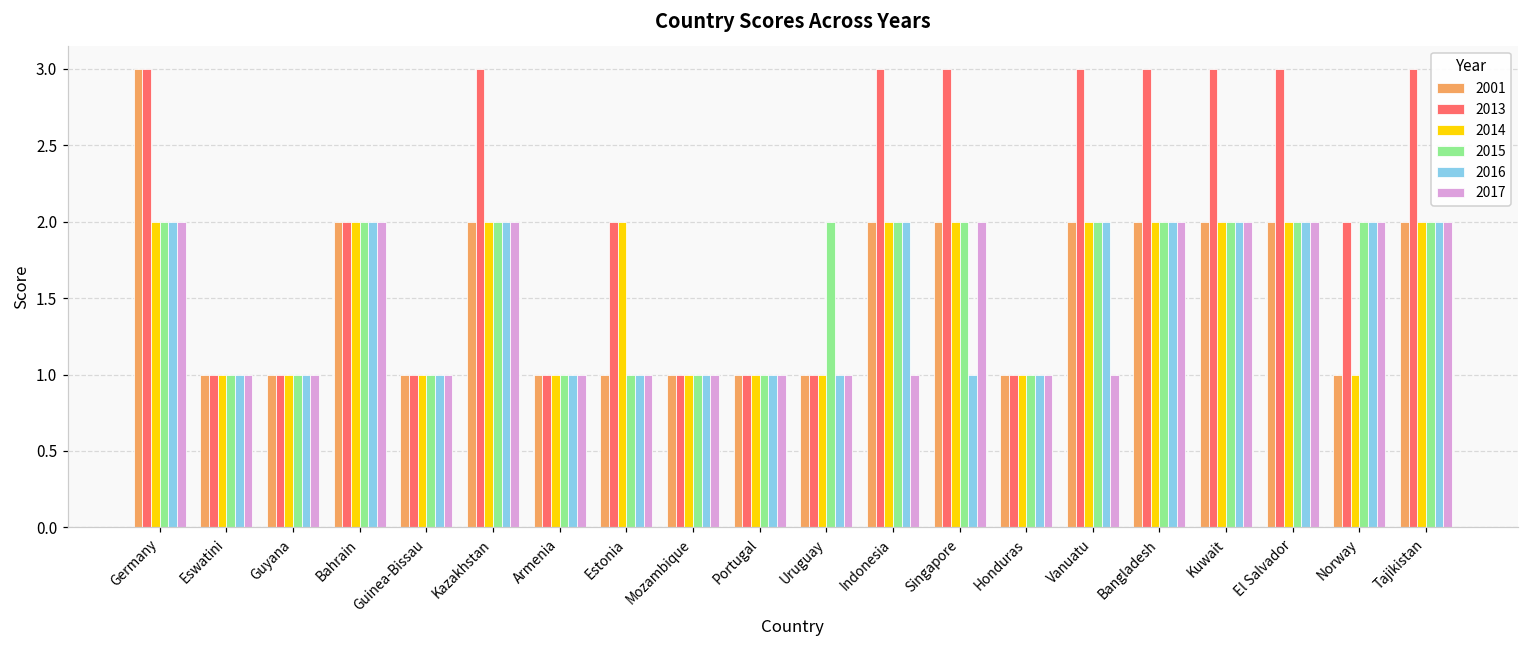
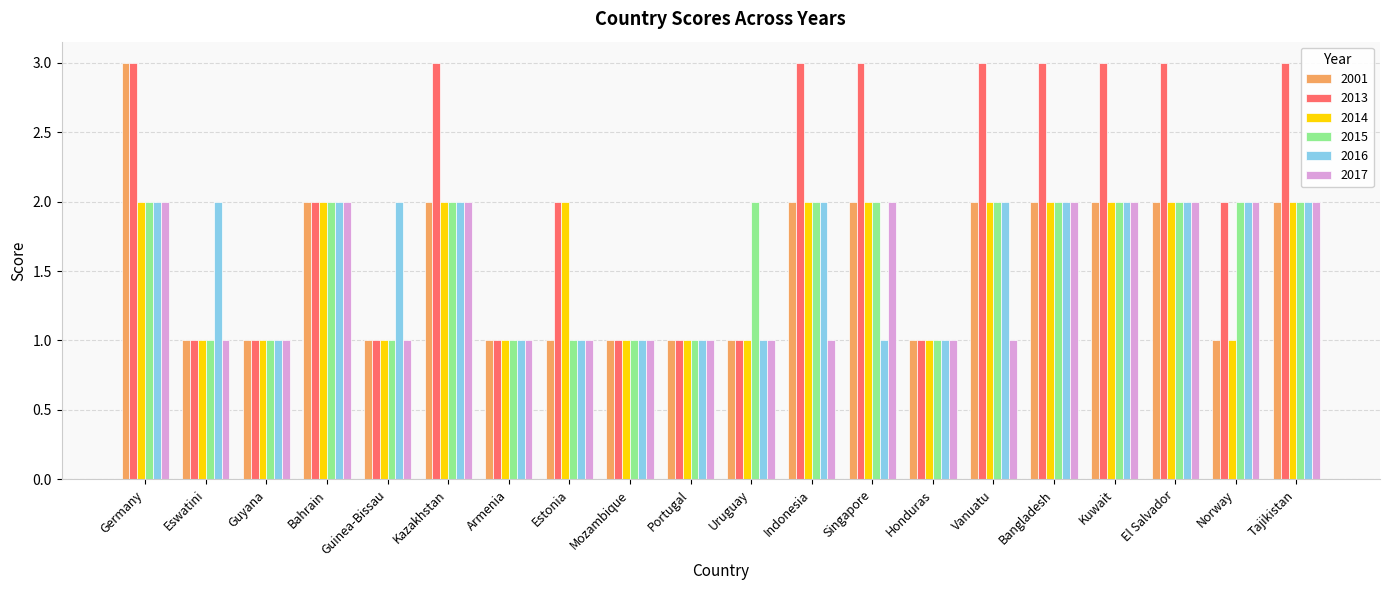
2016, Eswatini: 1 -> 2
2016, Guinea-Bissau: 1 -> 2
